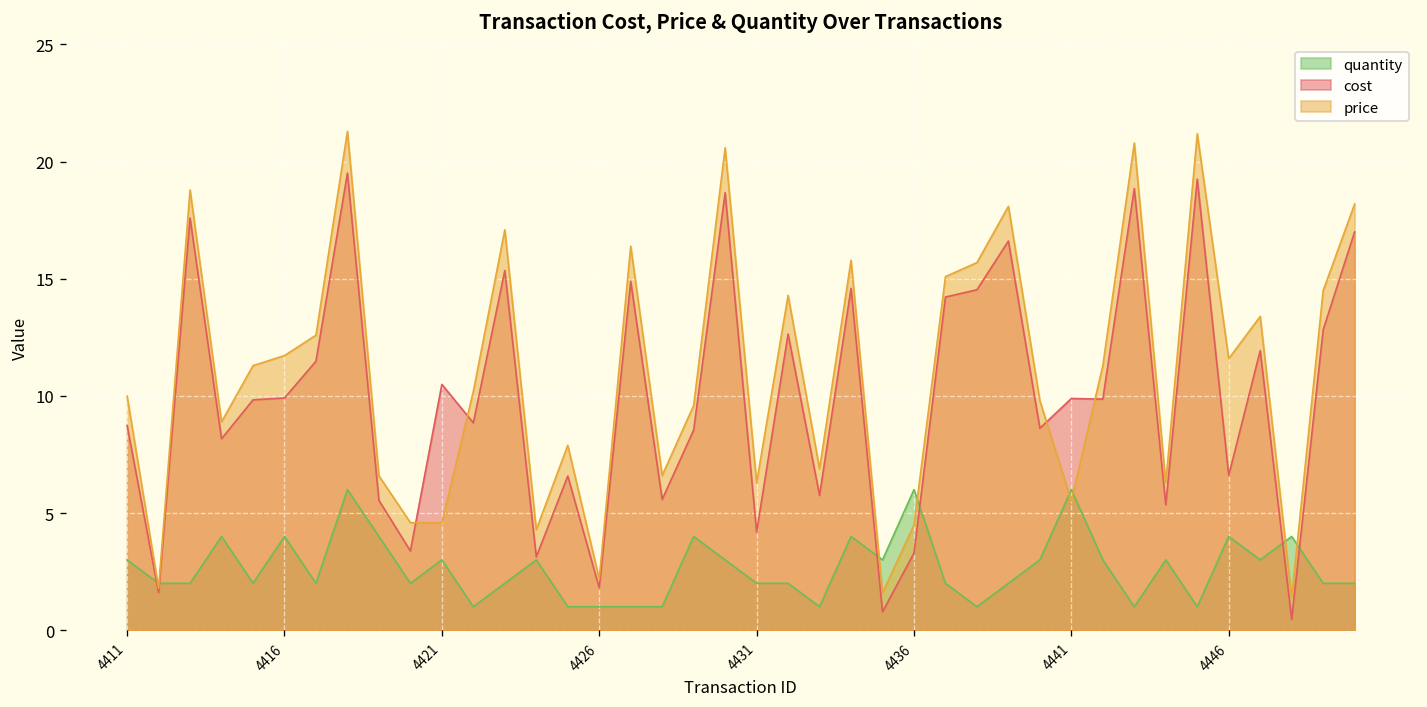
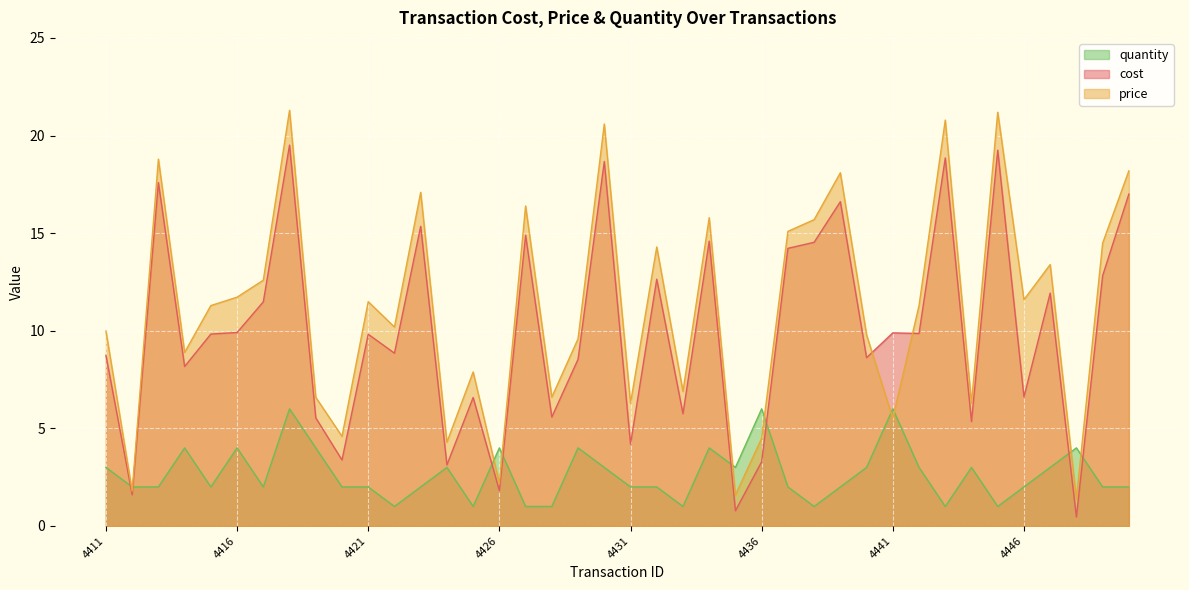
quantity, 4421: 3 -> 2
cost, 4421: 10.5 -> 9.8
price, 4421: 4.6 -> 11.5
quantity, 4426: 1 -> 4
quantity, 4446: 4 -> 2
